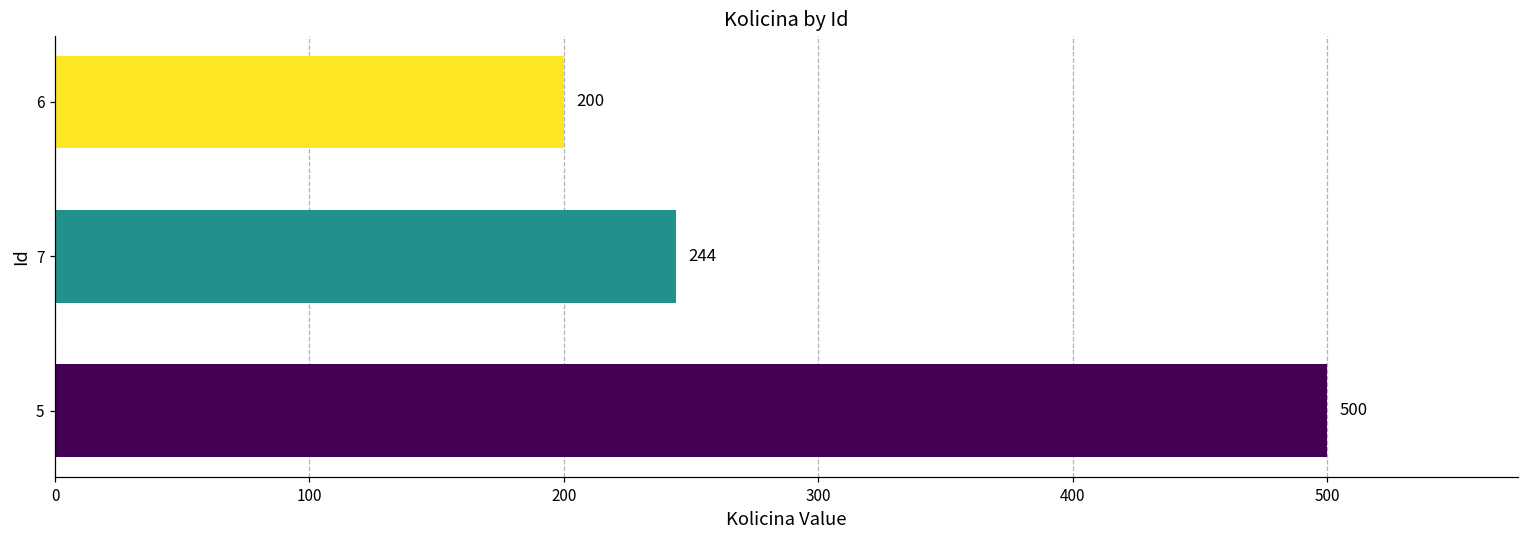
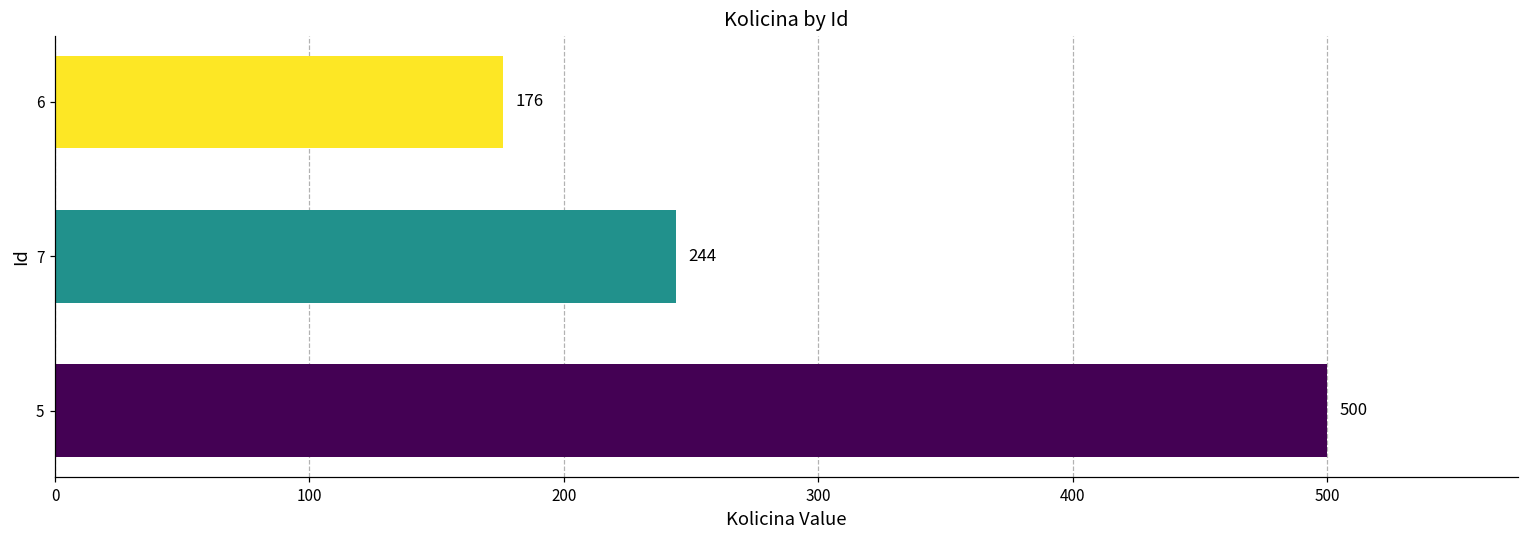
6: 200 -> 176
